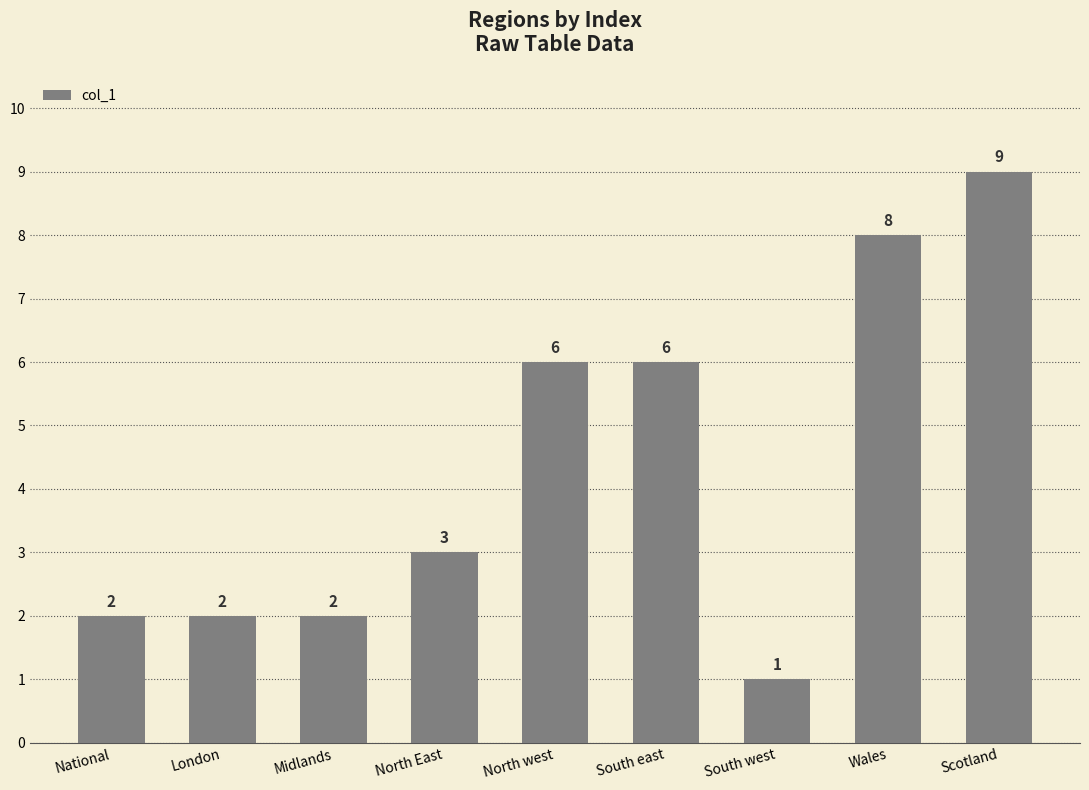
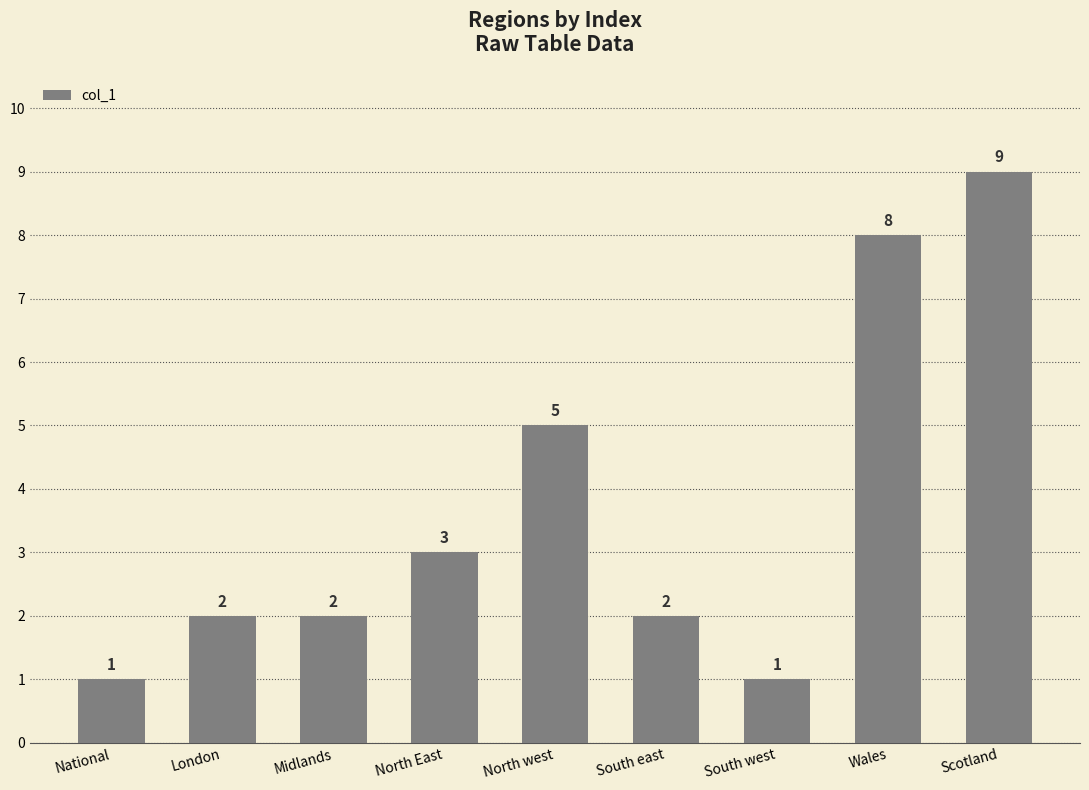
National: 2 -> 1
North west: 6 -> 5
South east: 6 -> 2
